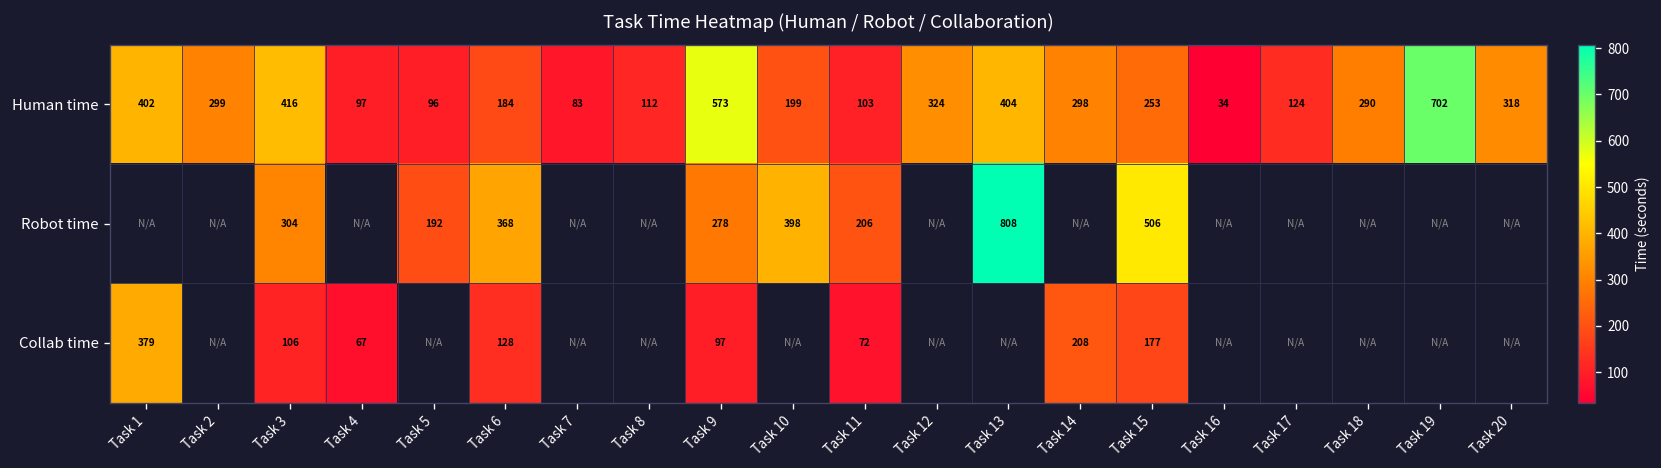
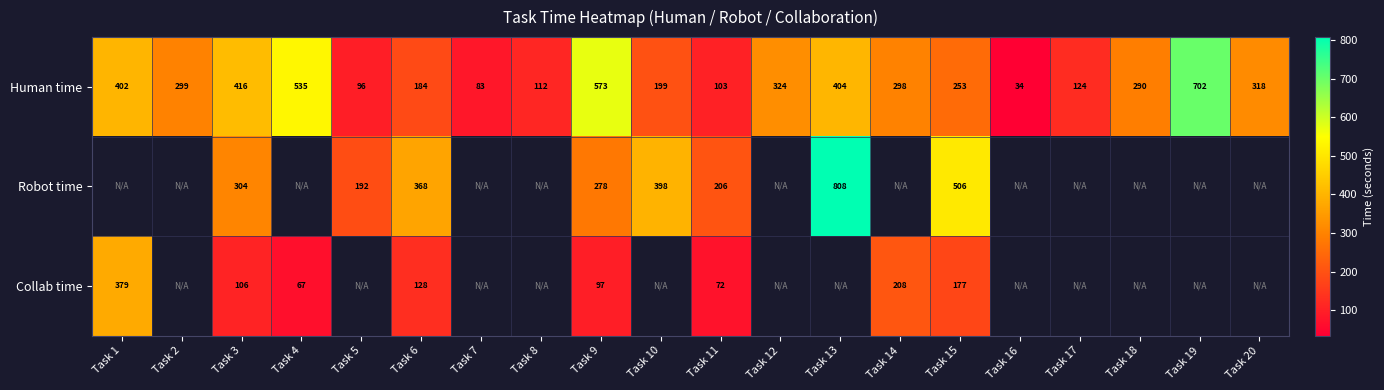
Human time, Task 4: 97 -> 535
